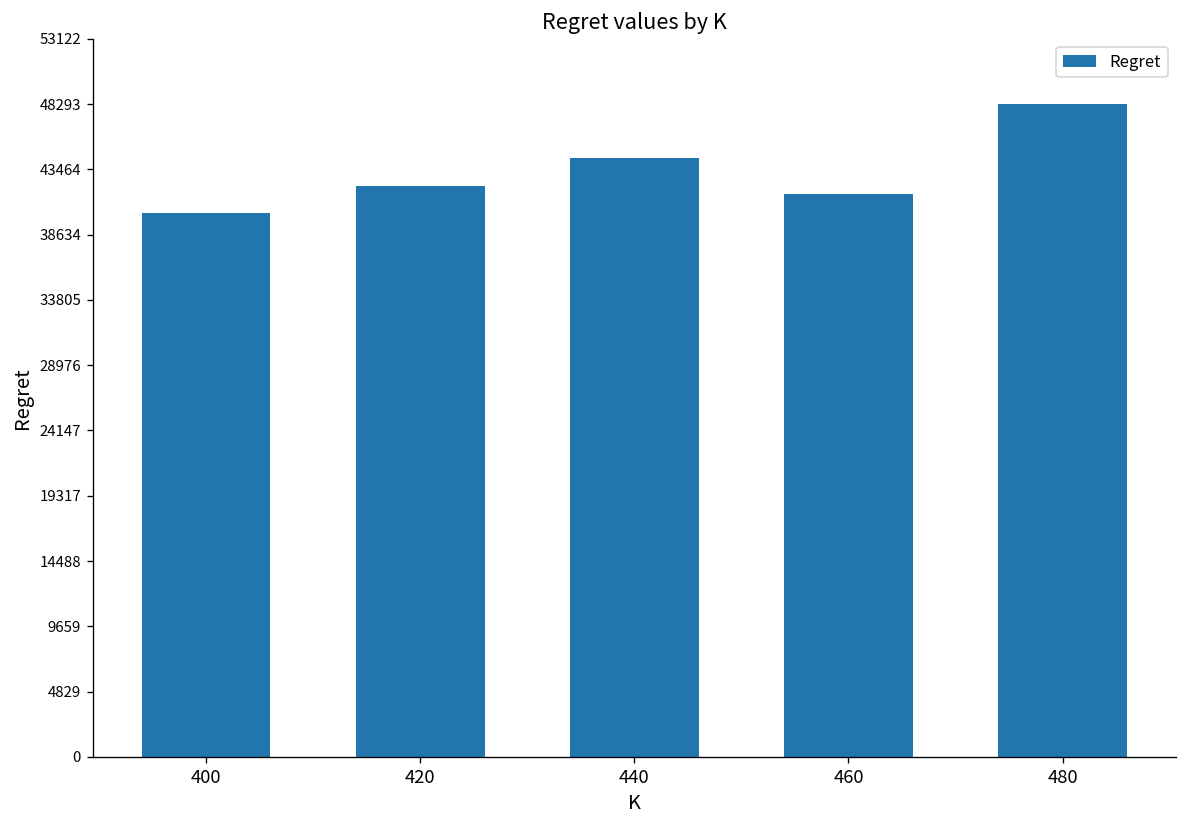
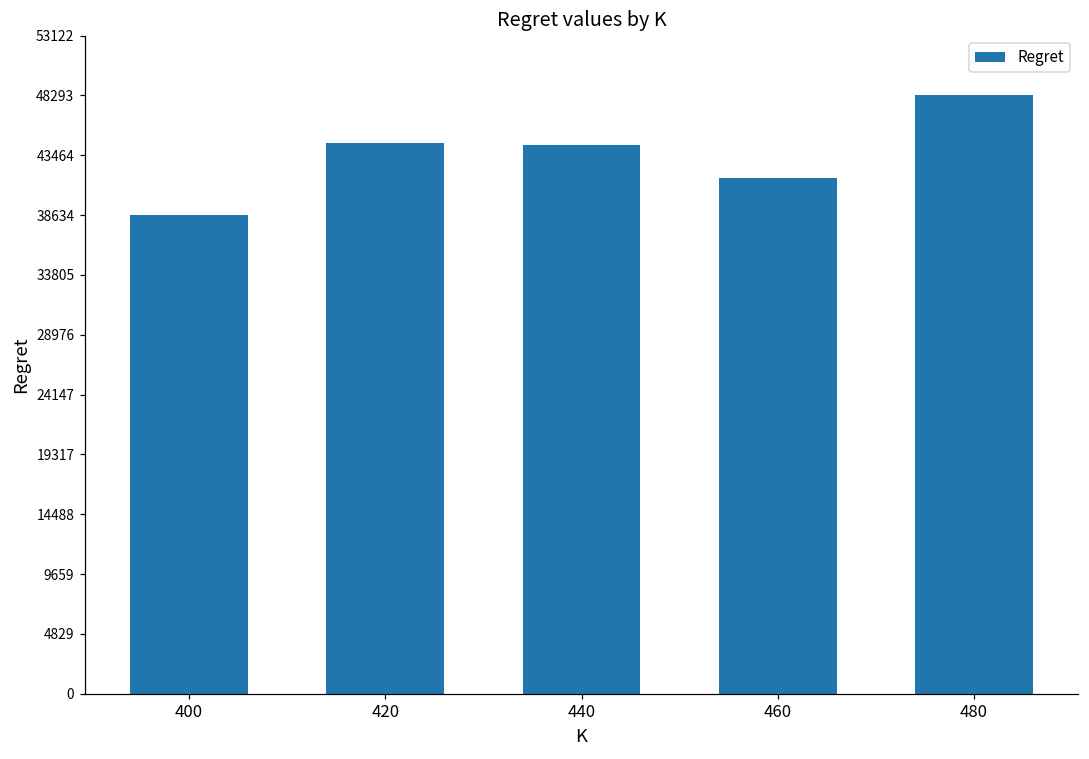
400: 40200 -> 38600
420: 42300 -> 44500
